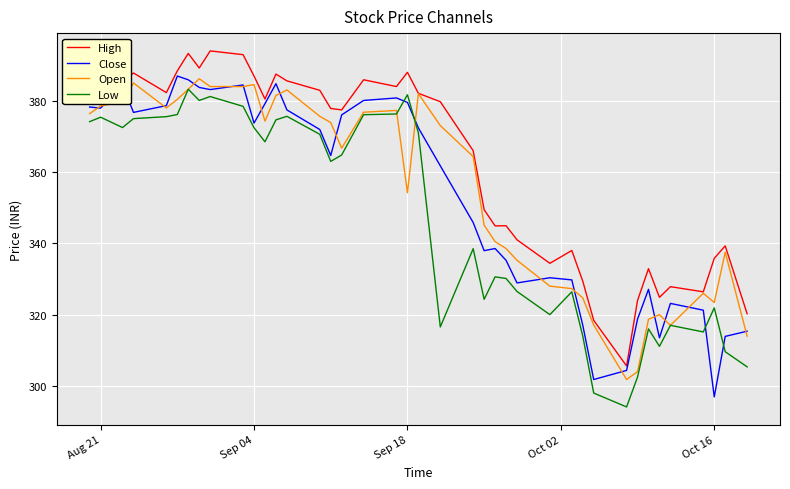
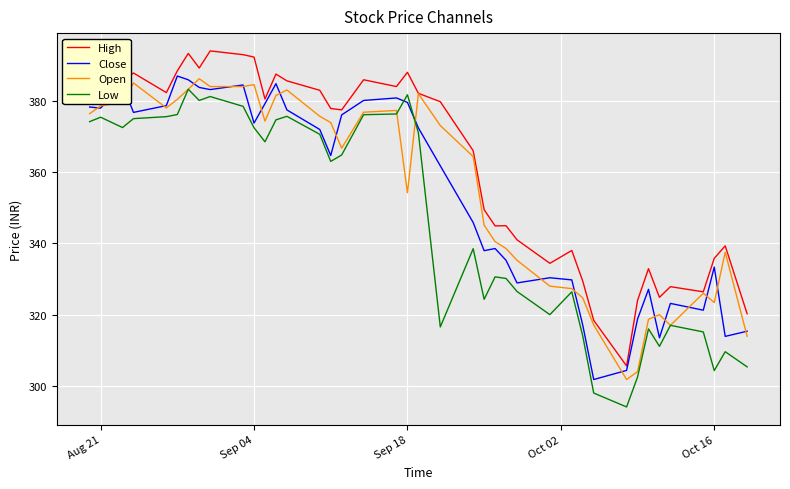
High, Sep 04: 387 -> 392
Close, Oct 16: 297 -> 333
Low, Oct 16: 322 -> 304
